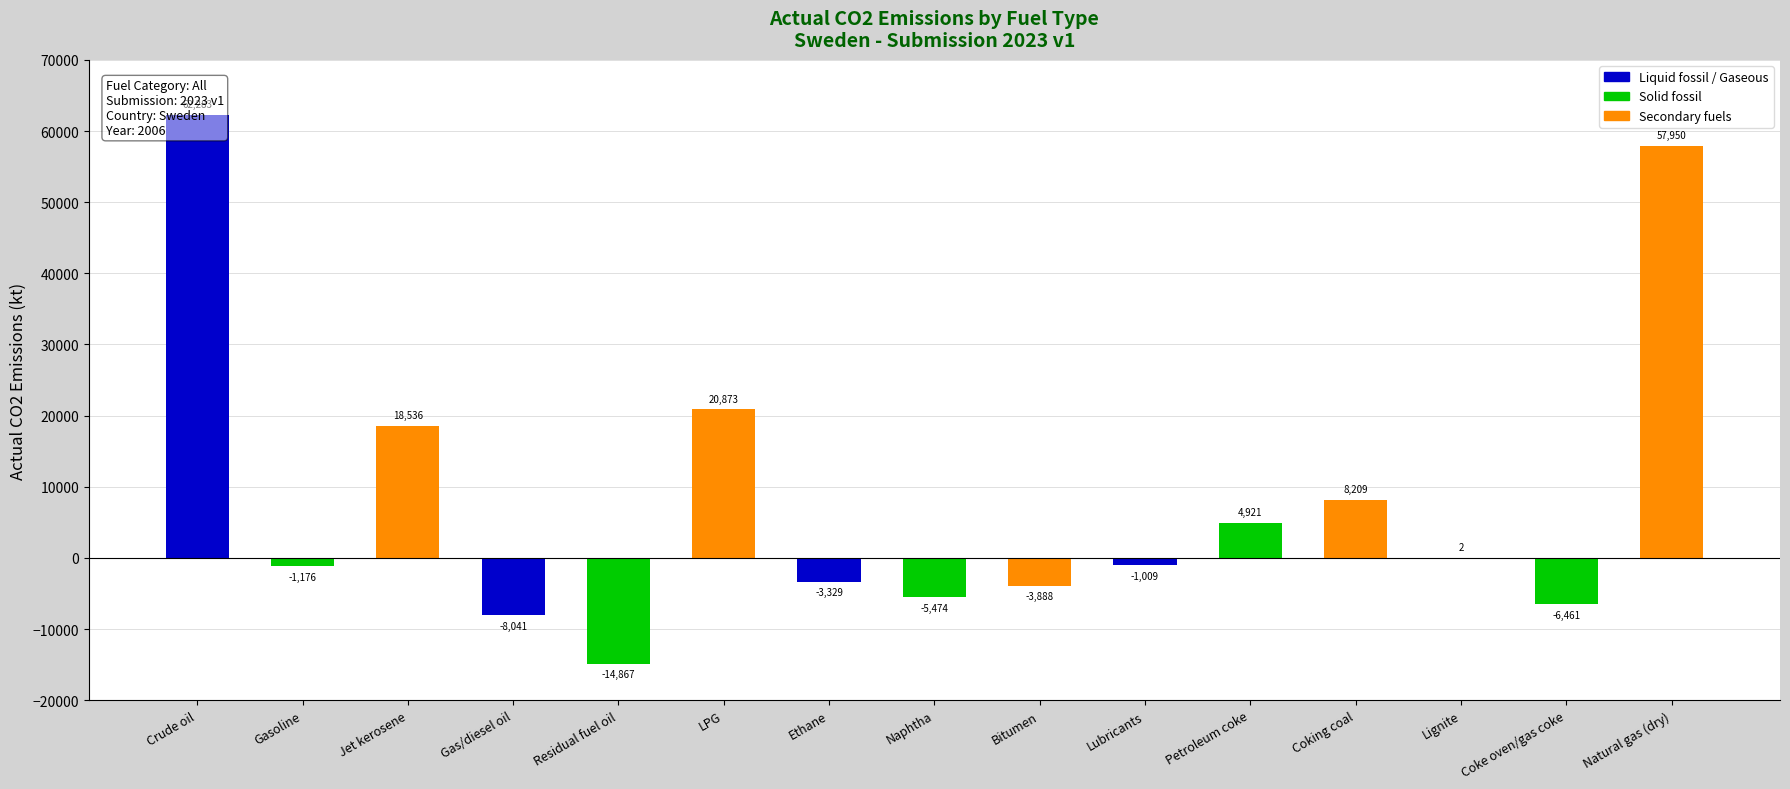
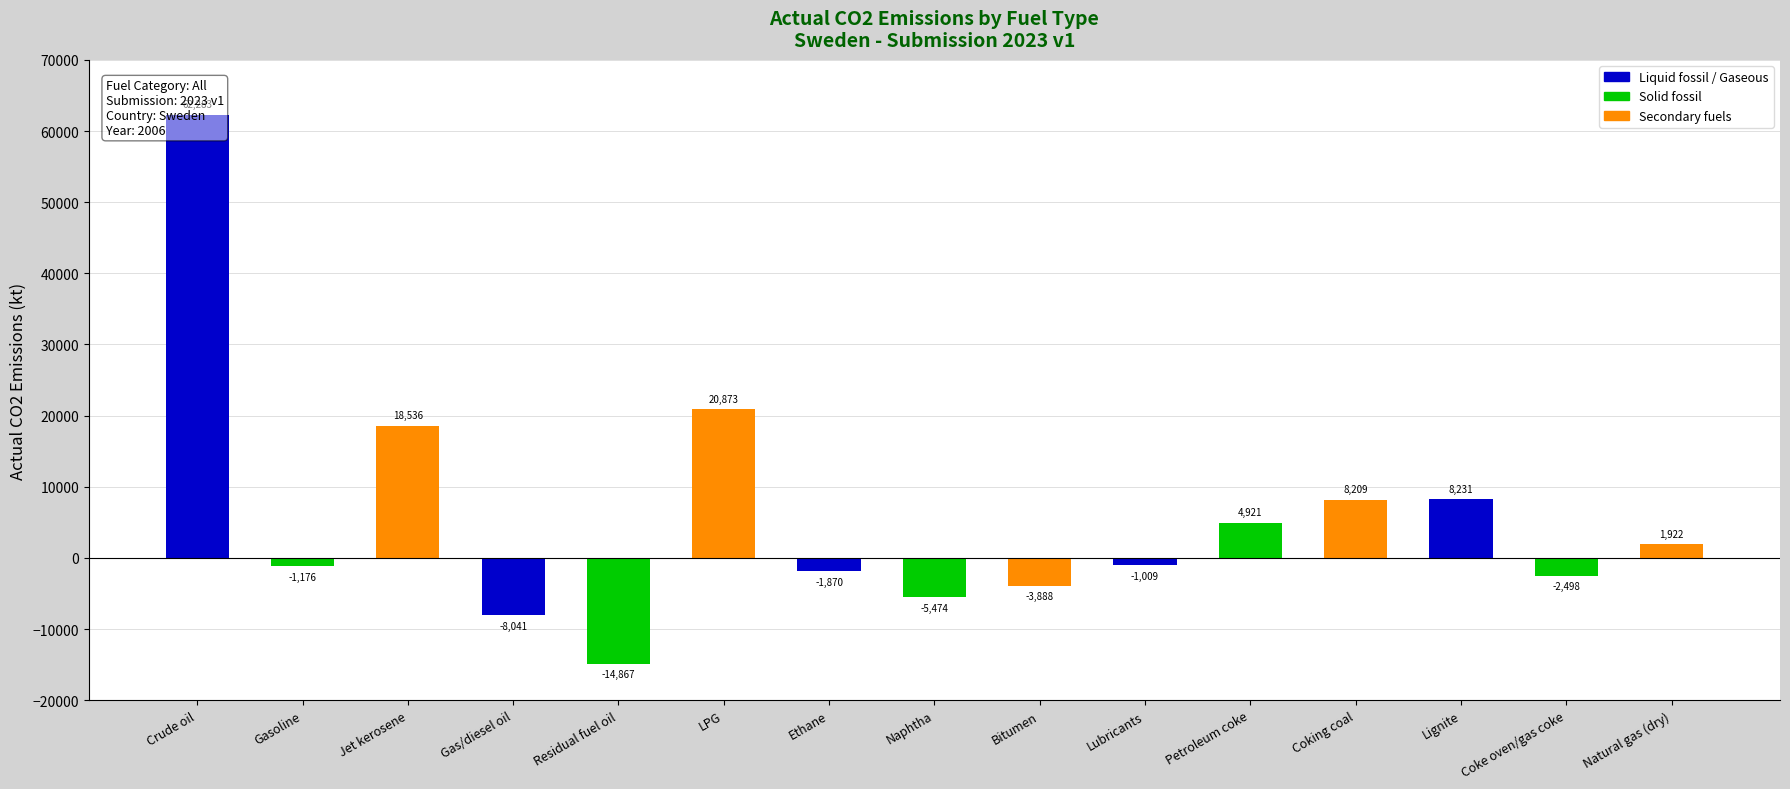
Ethane: -3,329 -> -1,870
Lignite: 2 -> 8,231
Coke oven/gas coke: -6,461 -> -2,498
Natural gas (dry): 57,950 -> 1,922
